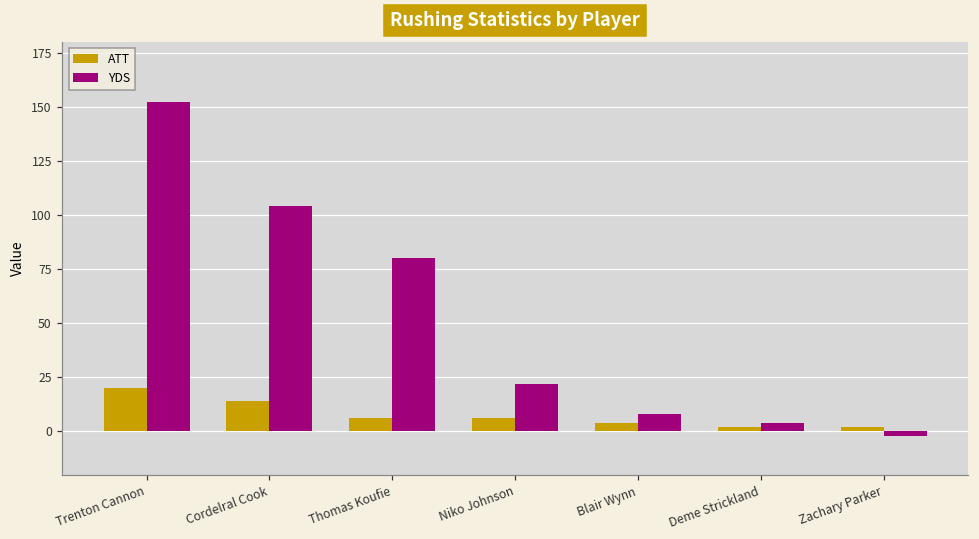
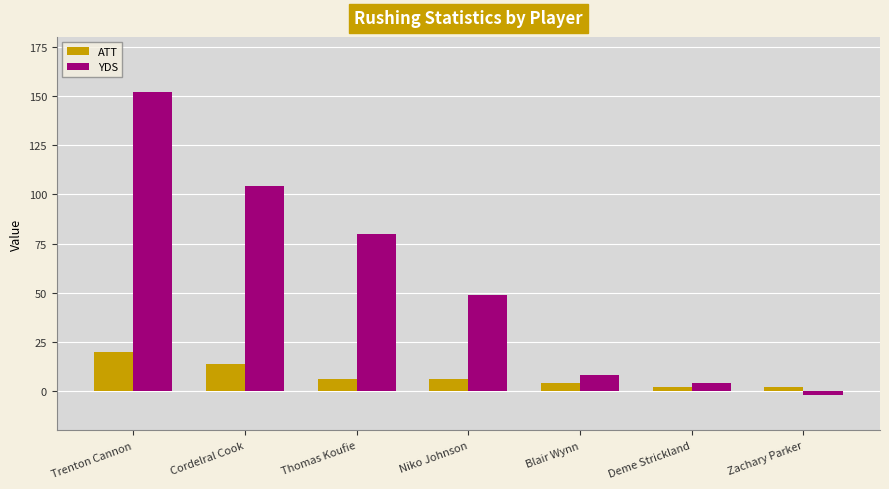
YDS, Niko Johnson: 22 -> 49
